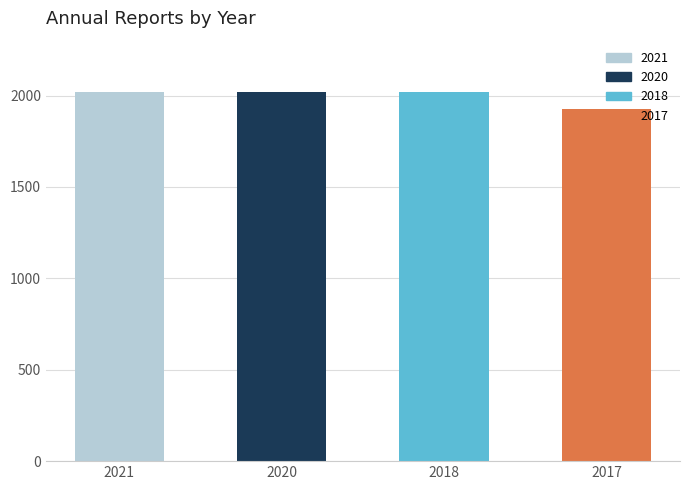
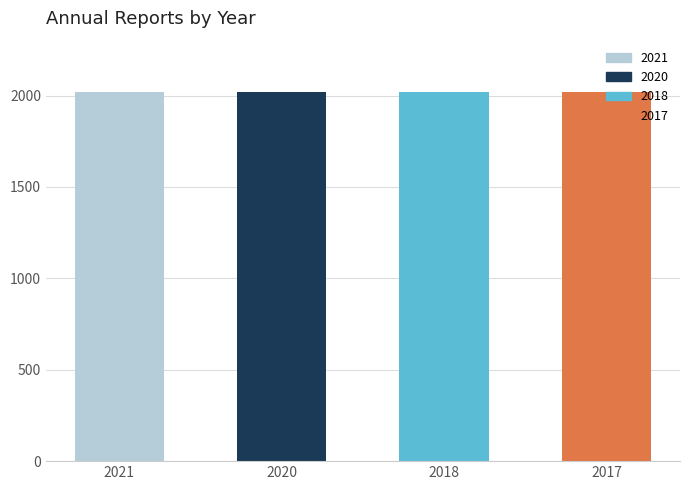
2017: 1930 -> 2020
